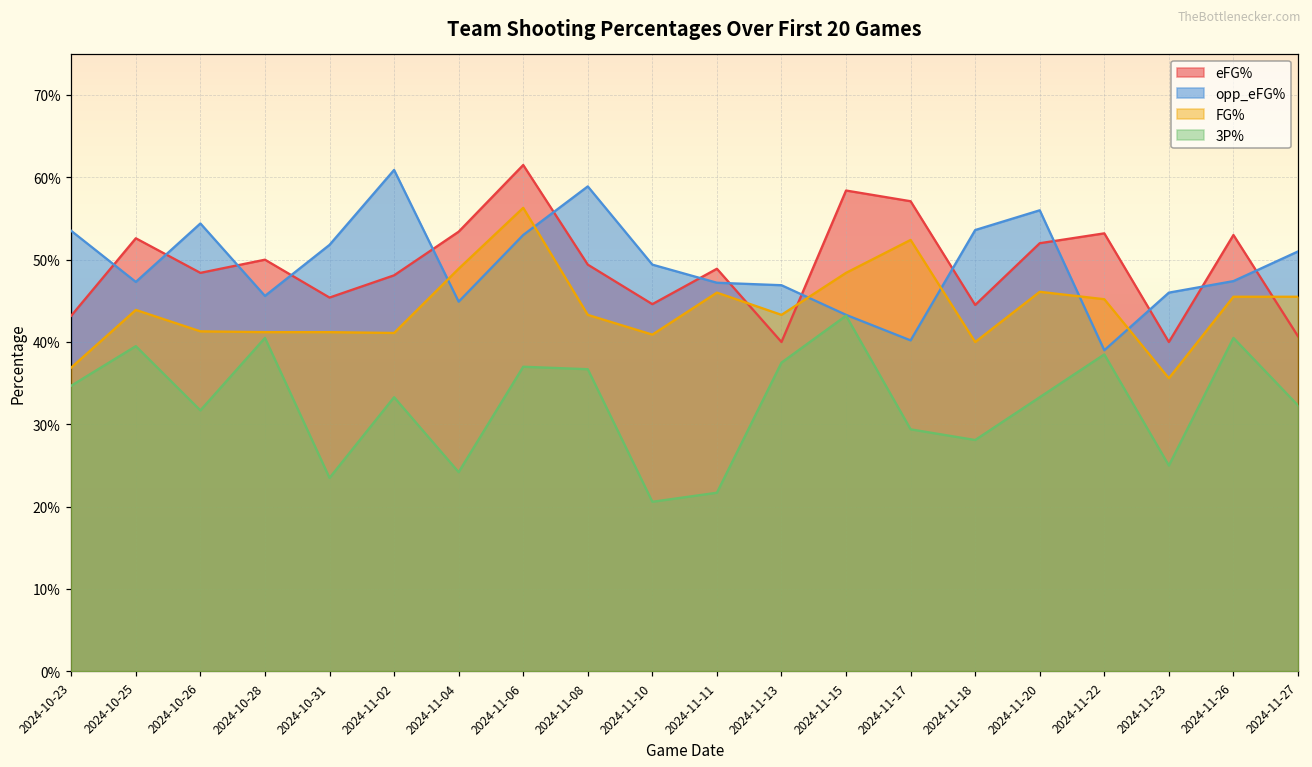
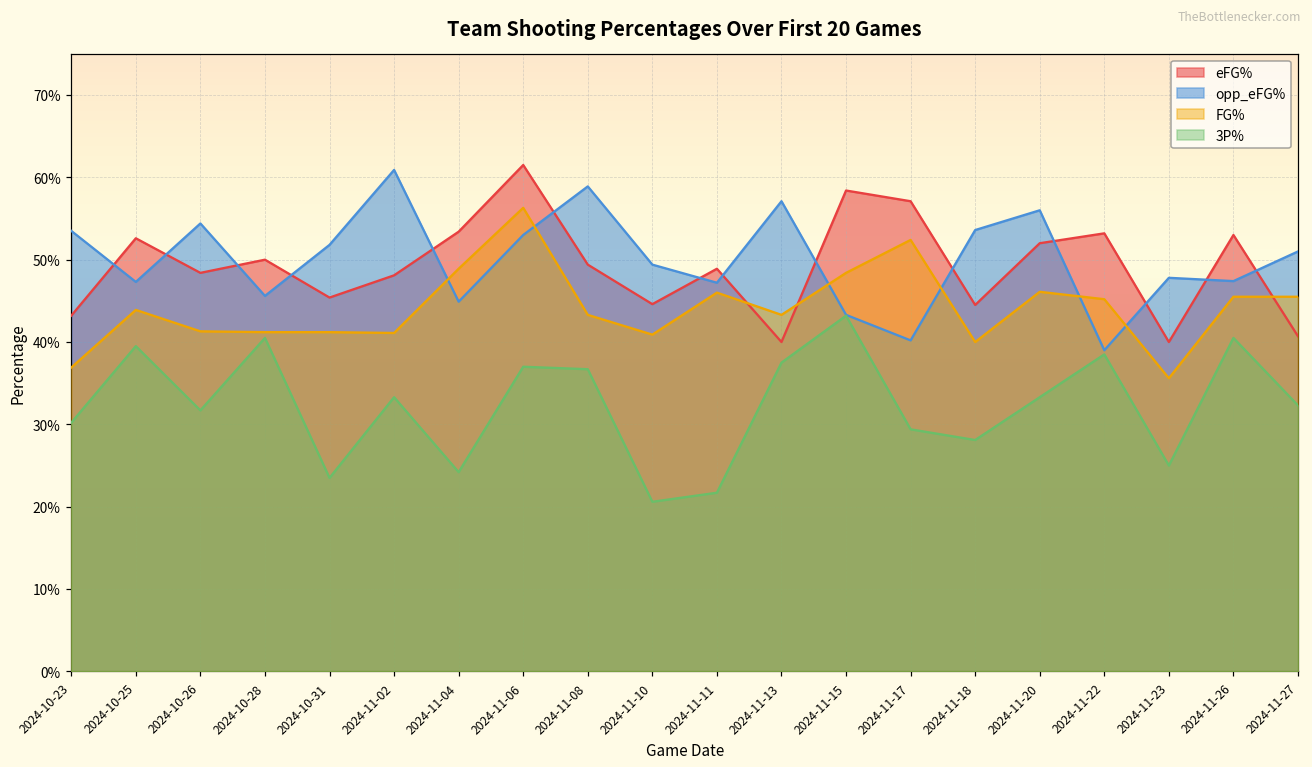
3P%, 2024-10-23: 35% -> 30%
opp_eFG%, 2024-11-13: 47% -> 57%
opp_eFG%, 2024-11-23: 46% -> 48%
